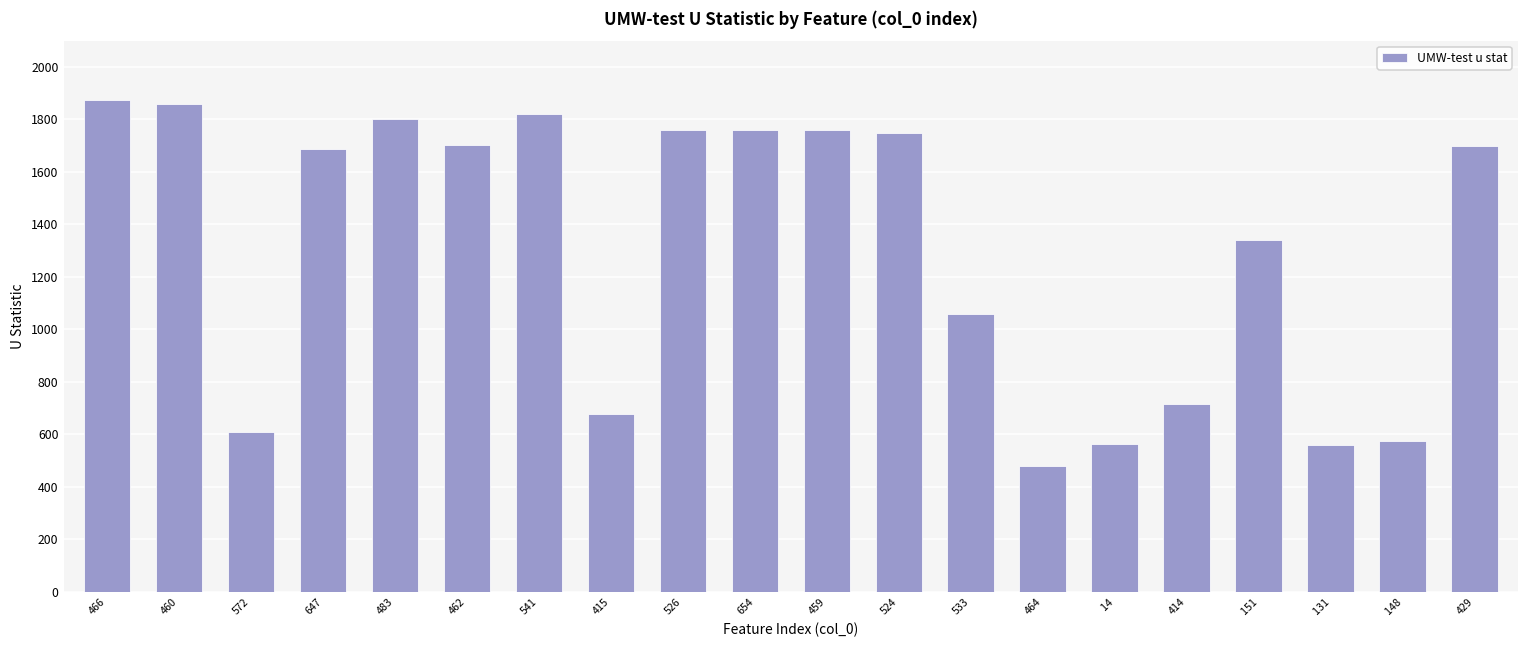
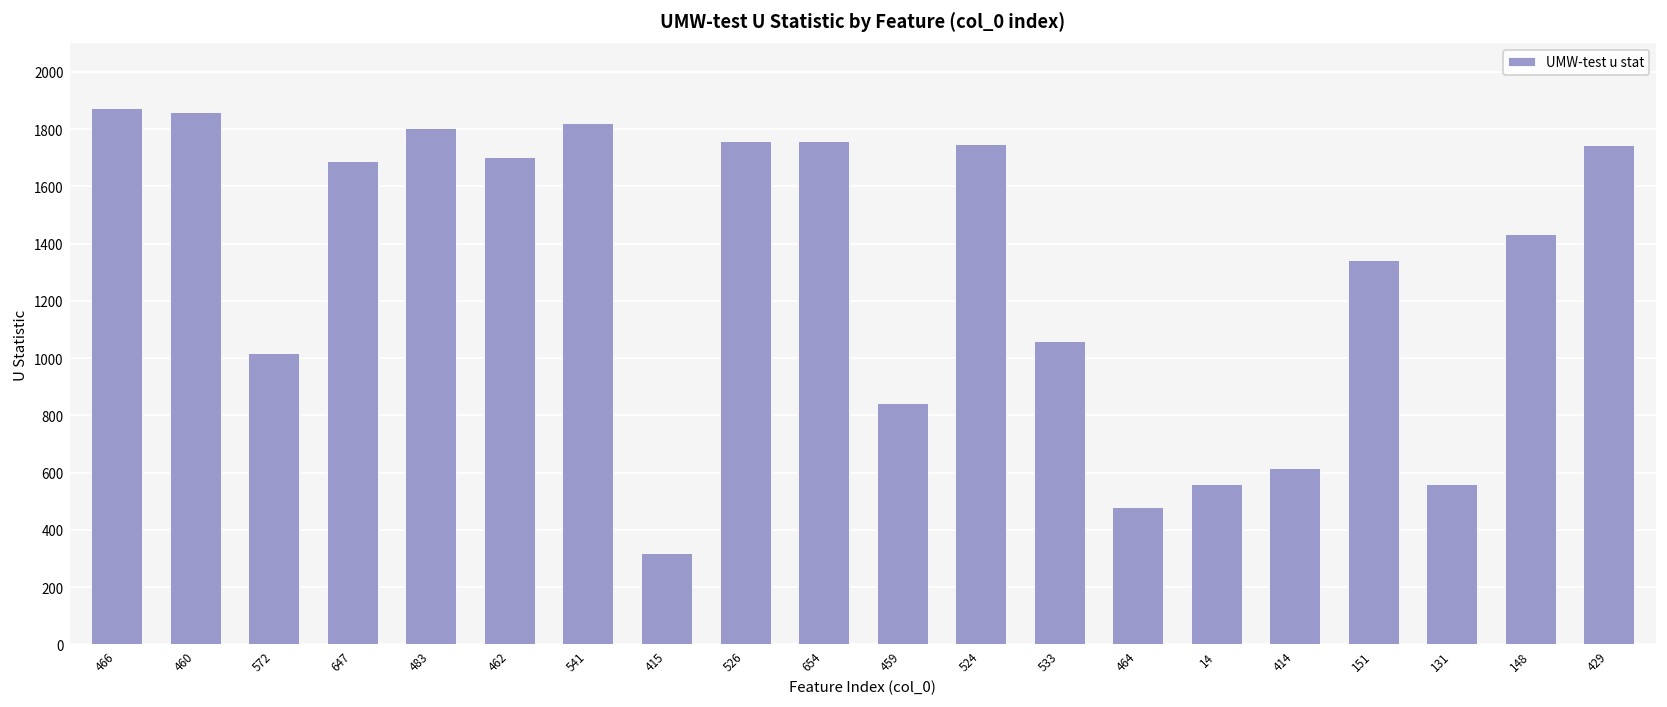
572: 610 -> 1020
415: 680 -> 320
459: 1760 -> 850
414: 720 -> 620
148: 580 -> 1430
429: 1700 -> 1740
